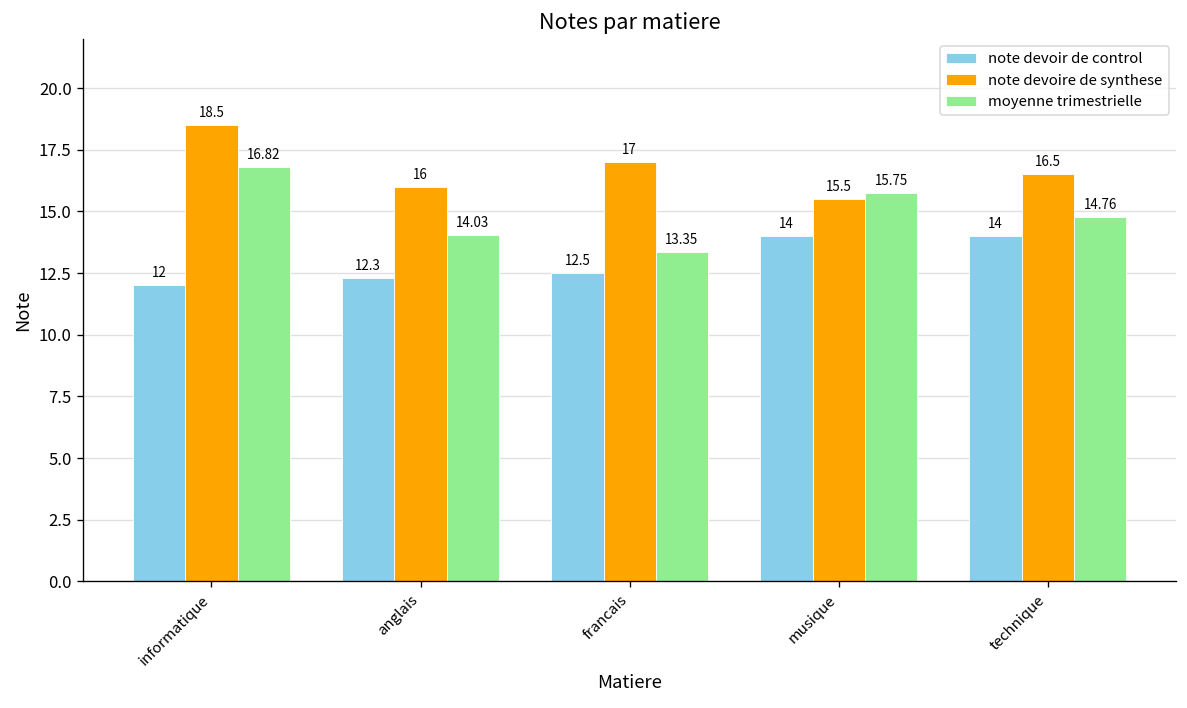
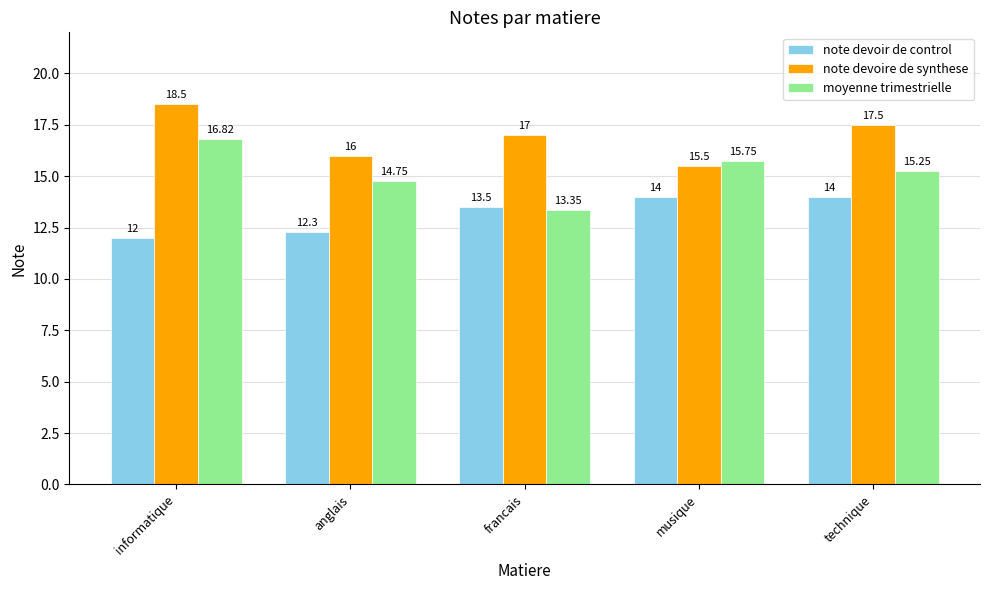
moyenne trimestrielle, anglais: 14.03 -> 14.75
note devoir de control, francais: 12.5 -> 13.5
note devoire de synthese, technique: 16.5 -> 17.5
moyenne trimestrielle, technique: 14.76 -> 15.25
